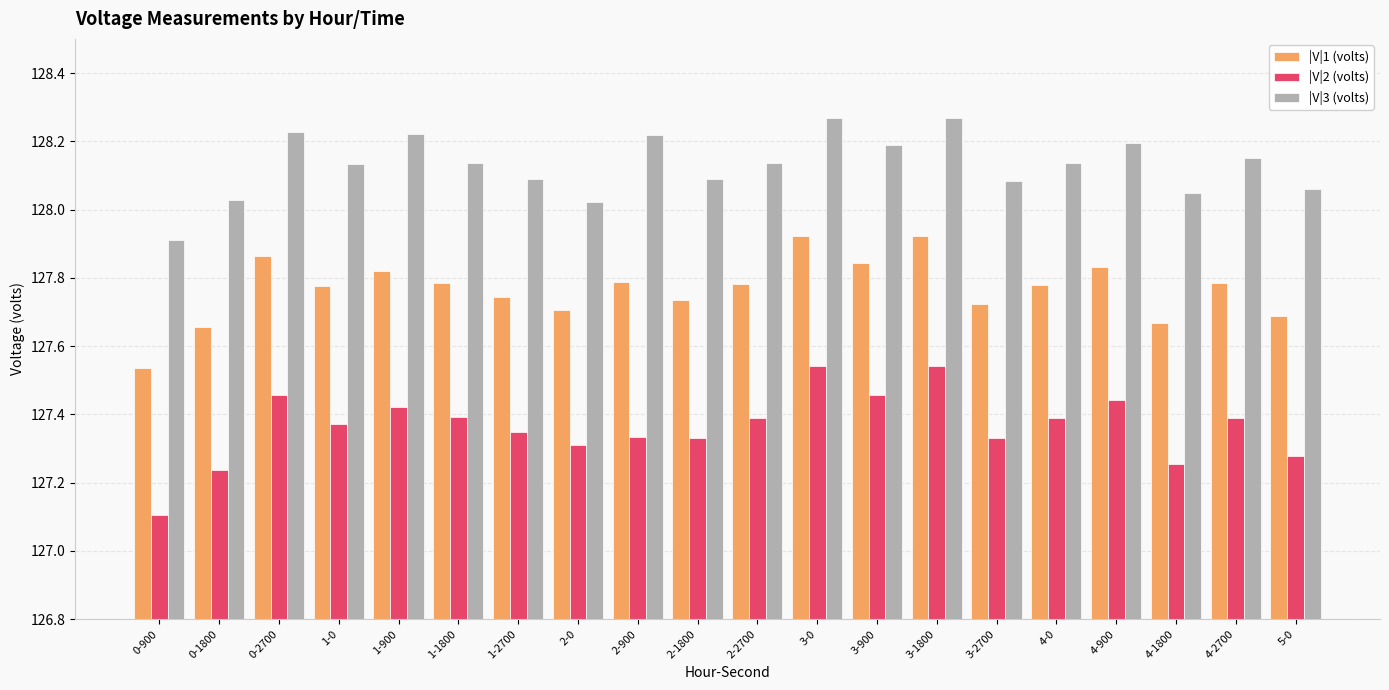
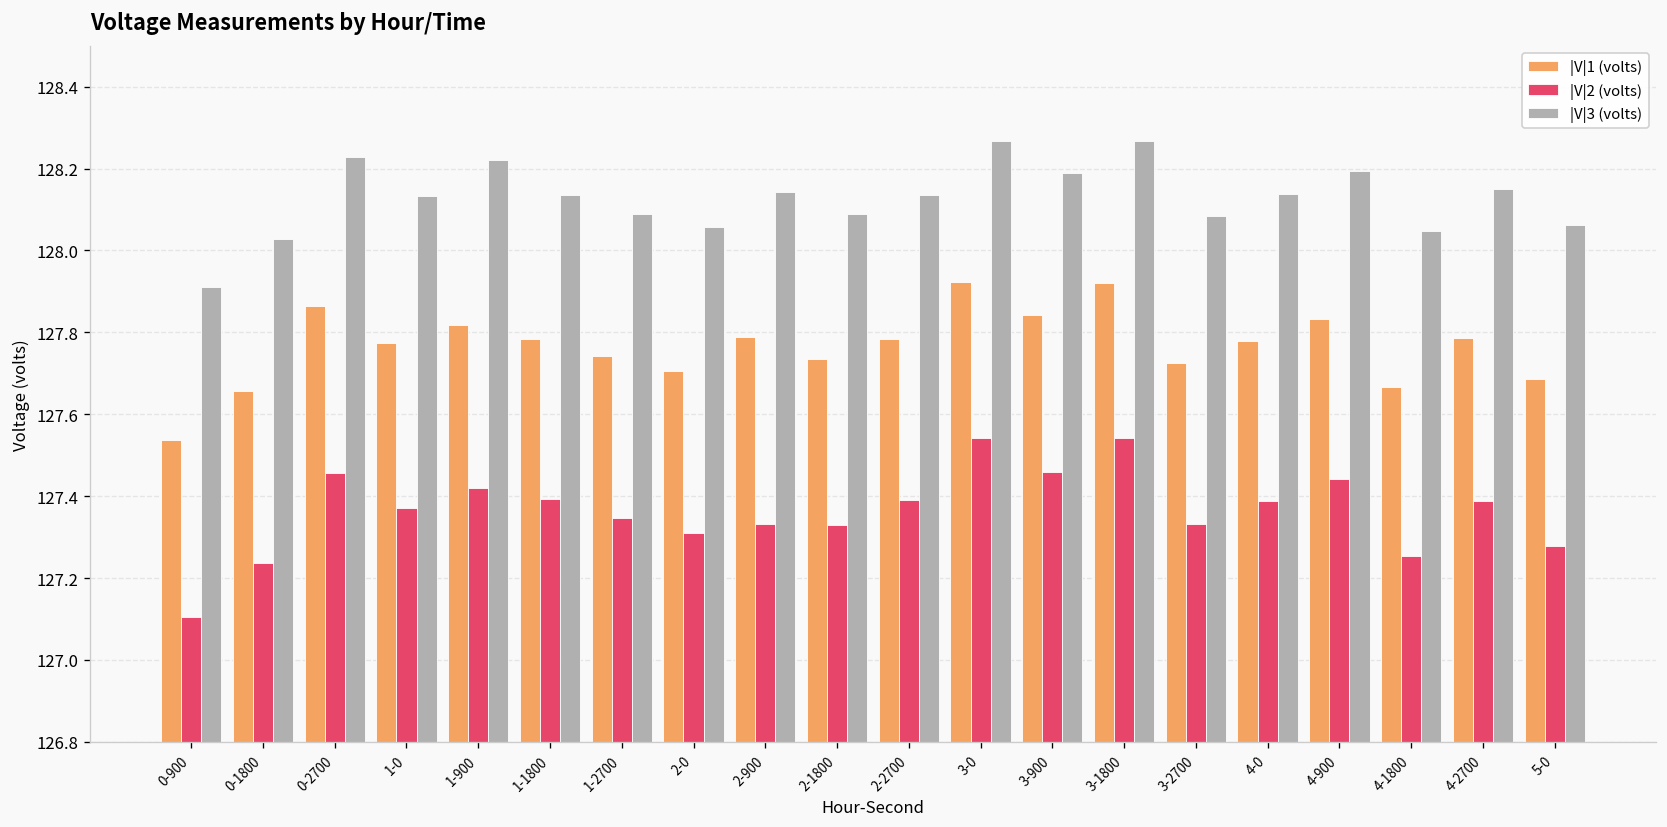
|V|3 (volts), 2-0: 128.02 -> 128.06
|V|3 (volts), 2-900: 128.22 -> 128.14
